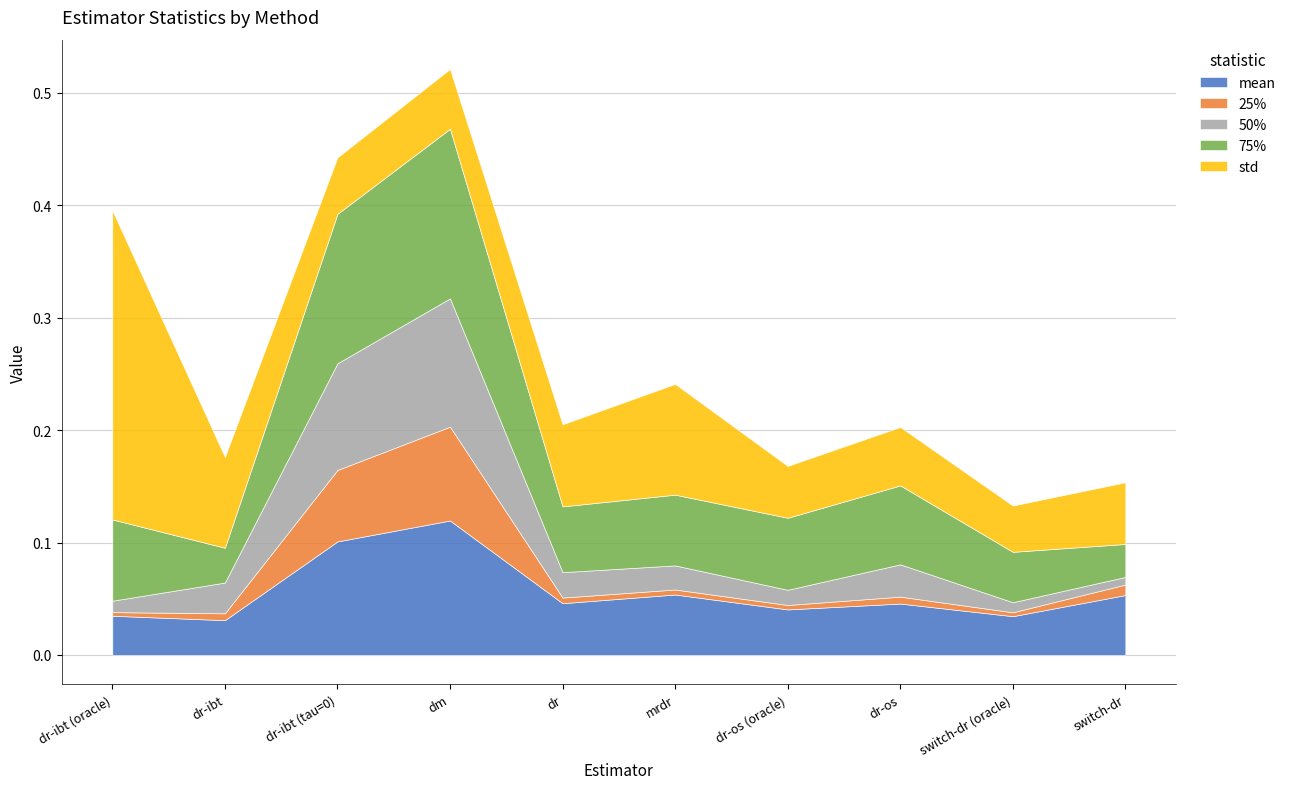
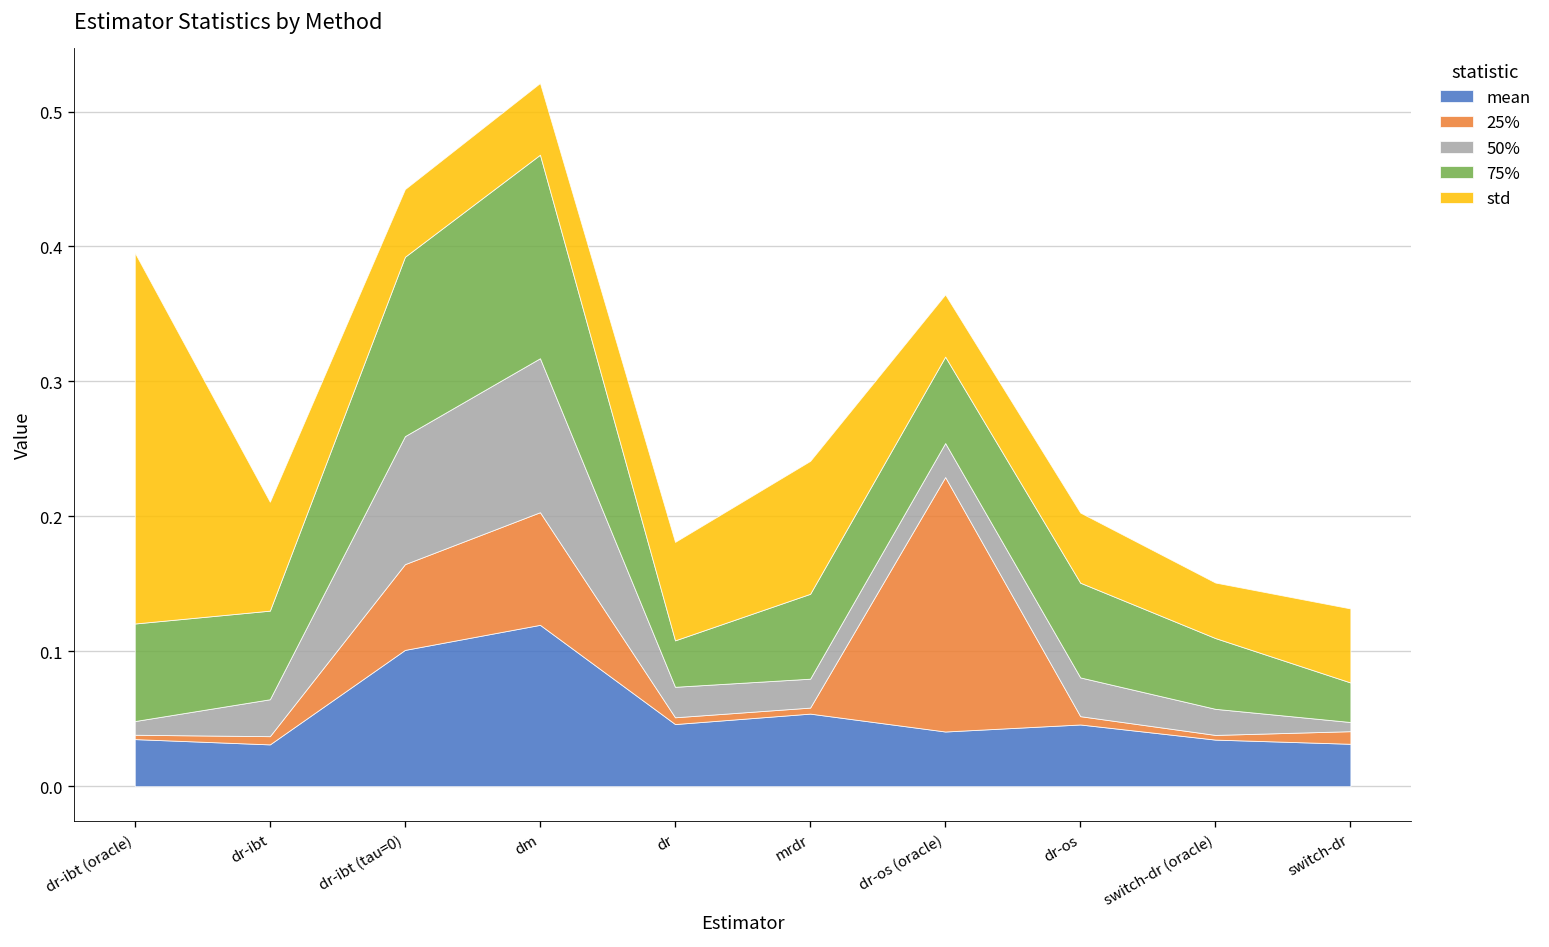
75%, dr-ibt: 0.031 -> 0.066
75%, dr: 0.058 -> 0.034
25%, dr-os (oracle): 0.004 -> 0.189
50%, dr-os (oracle): 0.014 -> 0.025
50%, switch-dr (oracle): 0.009 -> 0.019
75%, switch-dr (oracle): 0.045 -> 0.052
mean, switch-dr: 0.053 -> 0.031
